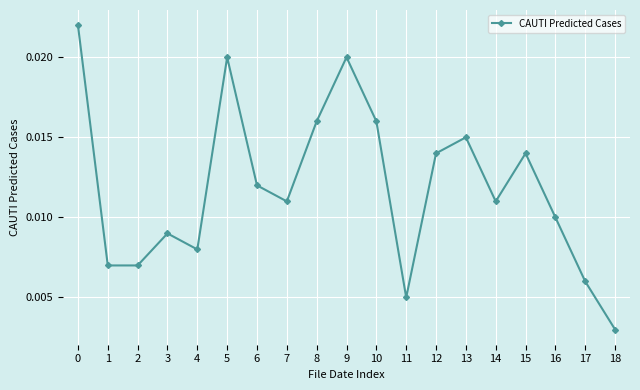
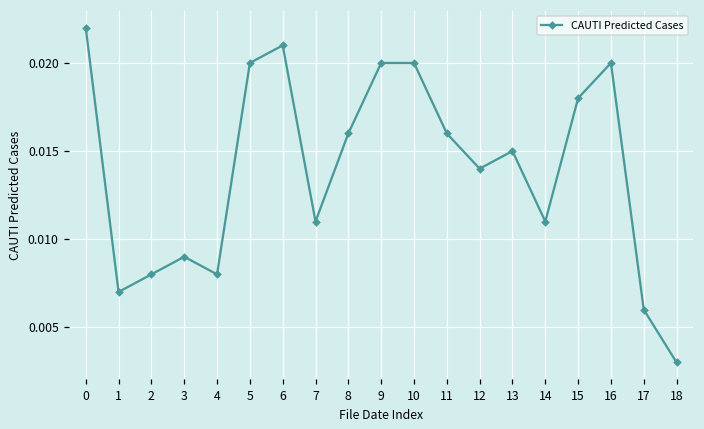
2: 0.007 -> 0.008
6: 0.012 -> 0.021
10: 0.016 -> 0.020
11: 0.005 -> 0.016
15: 0.014 -> 0.018
16: 0.01 -> 0.02
